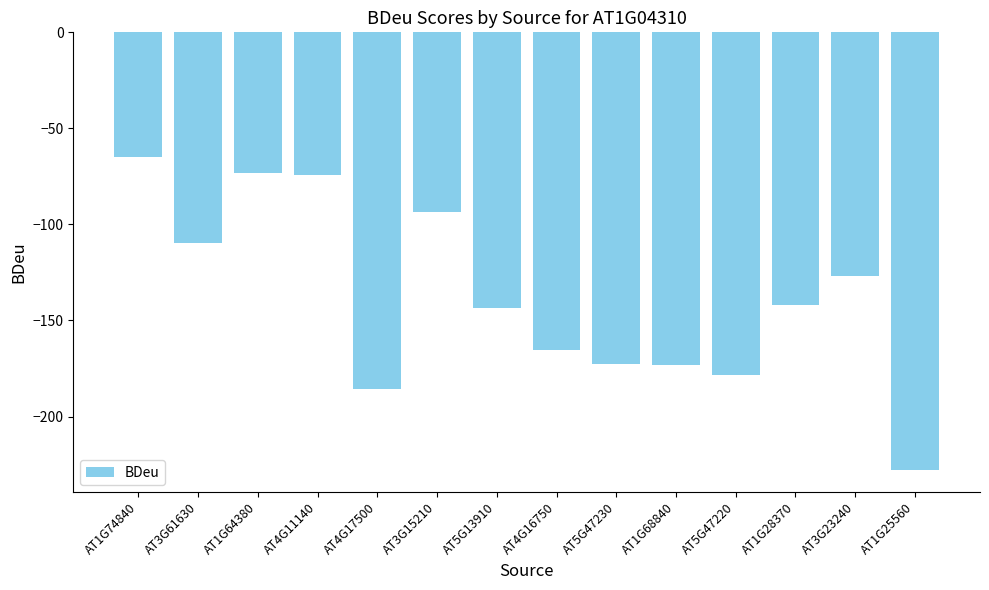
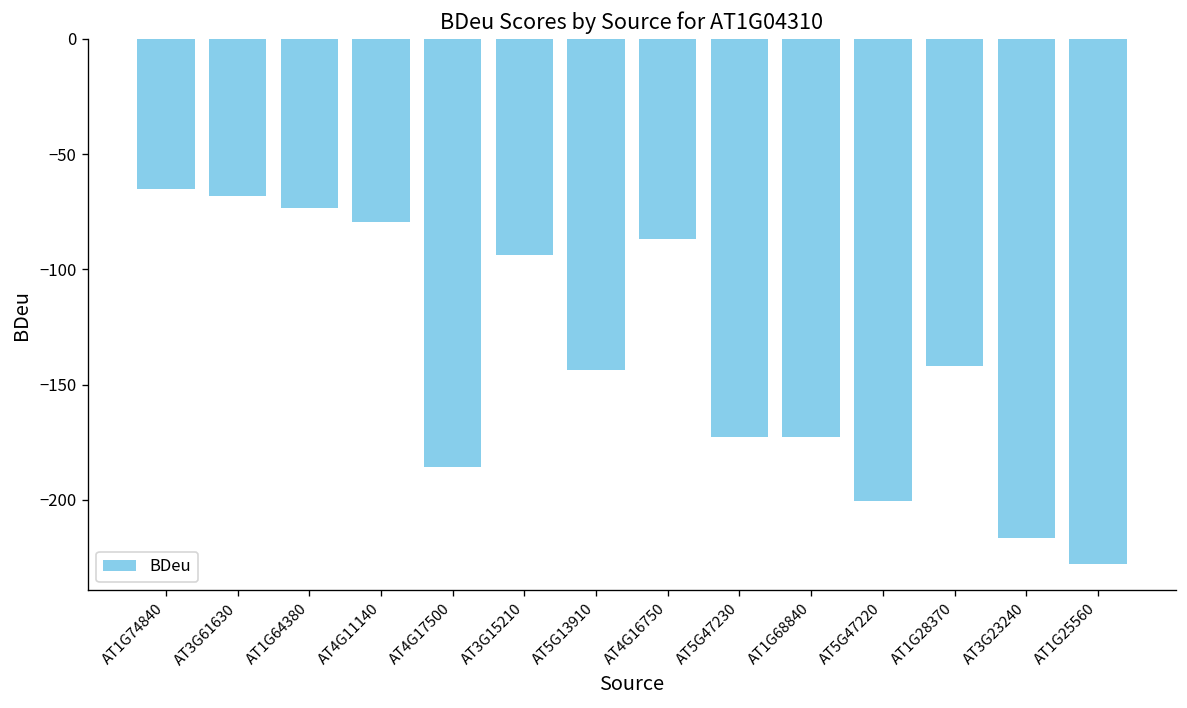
AT3G61630: -109 -> -68
AT4G11140: -74 -> -80
AT4G16750: -165 -> -87
AT5G47220: -178 -> -200
AT3G23240: -127 -> -216
